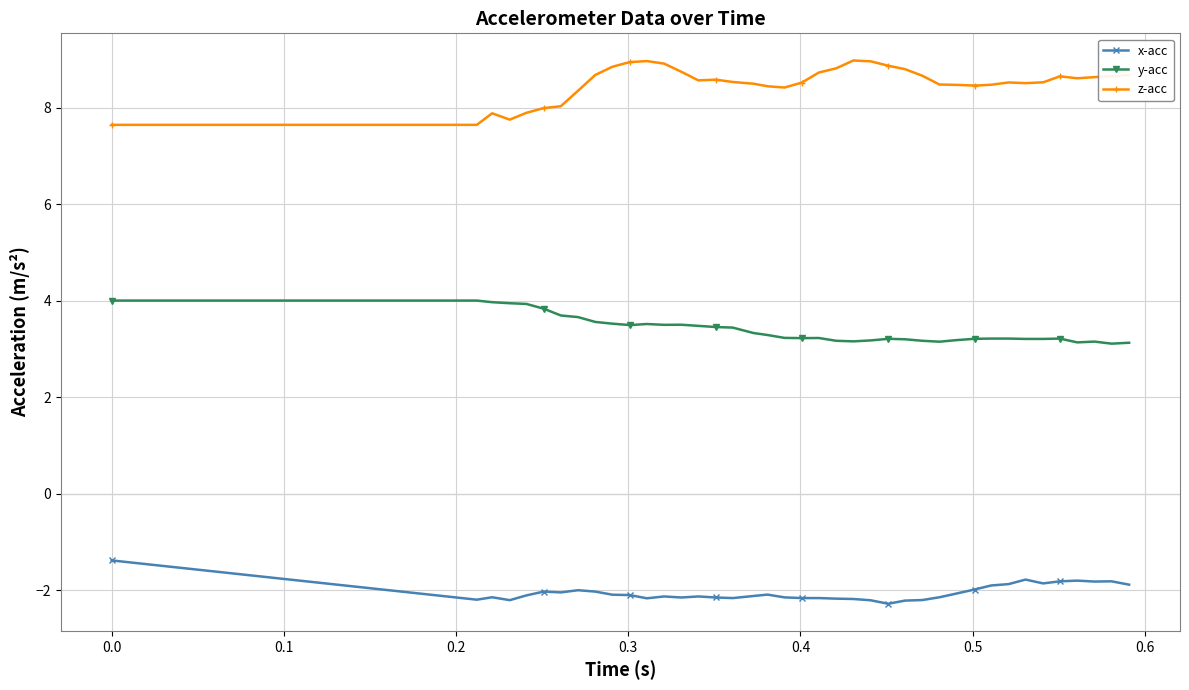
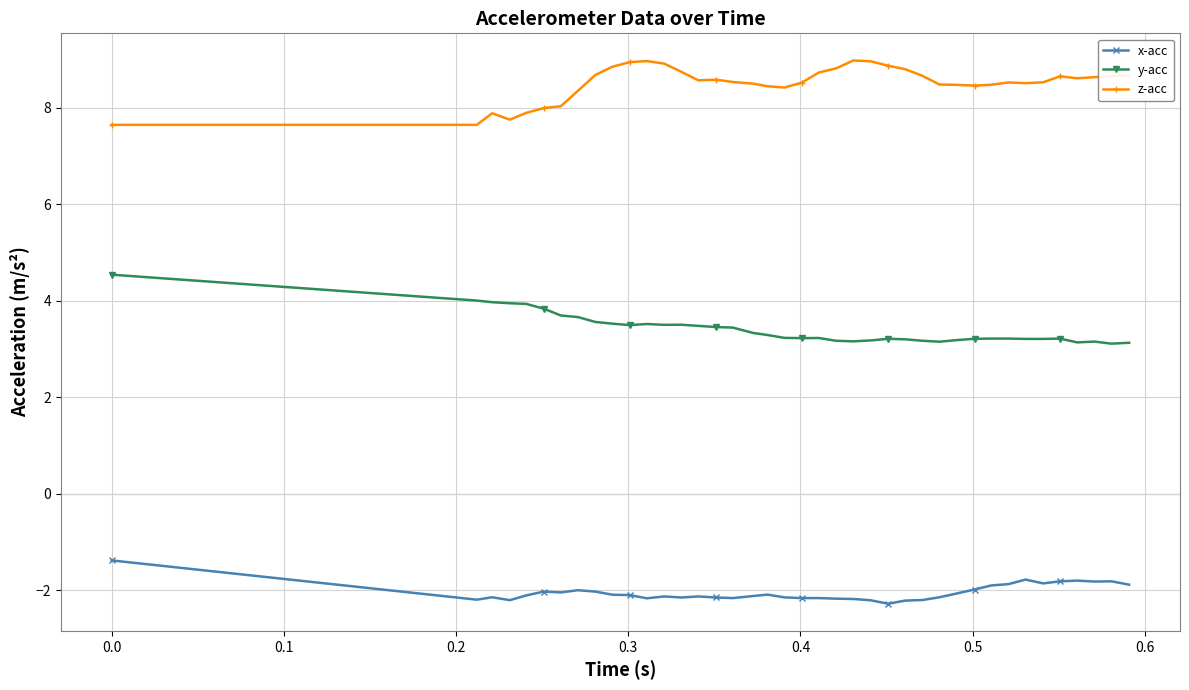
y-acc, 0.0: 4.0 -> 4.5
